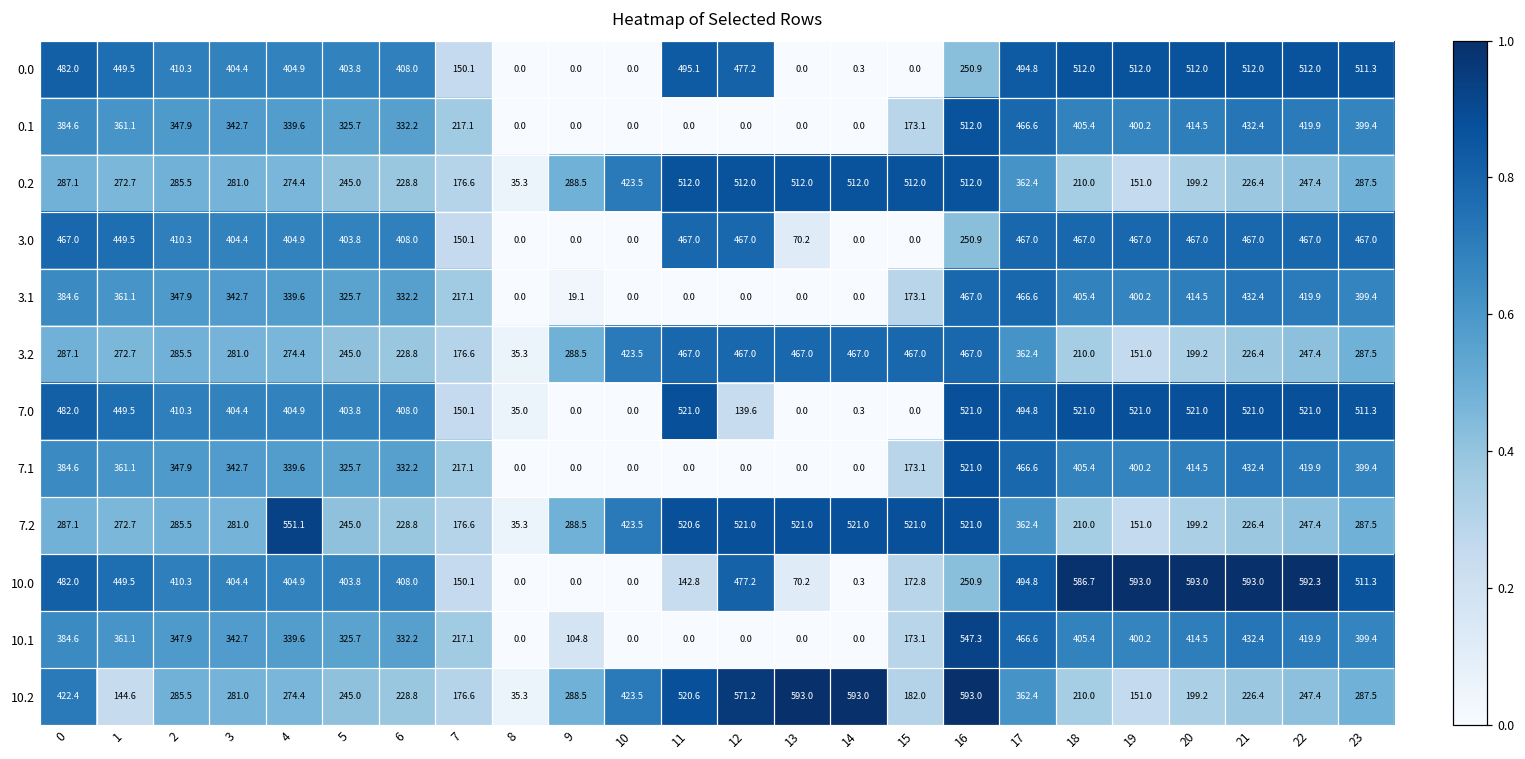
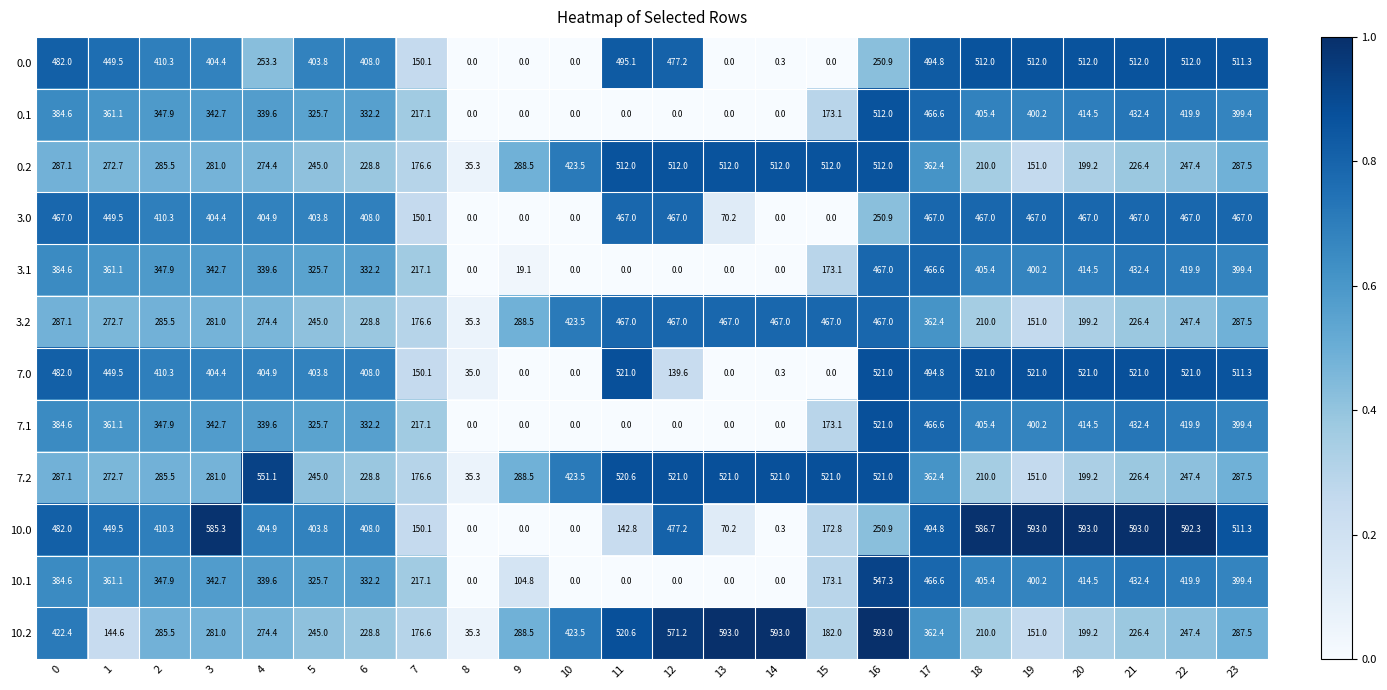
0.0, 4: 404.9 -> 253.3
10.0, 3: 404.4 -> 585.3
